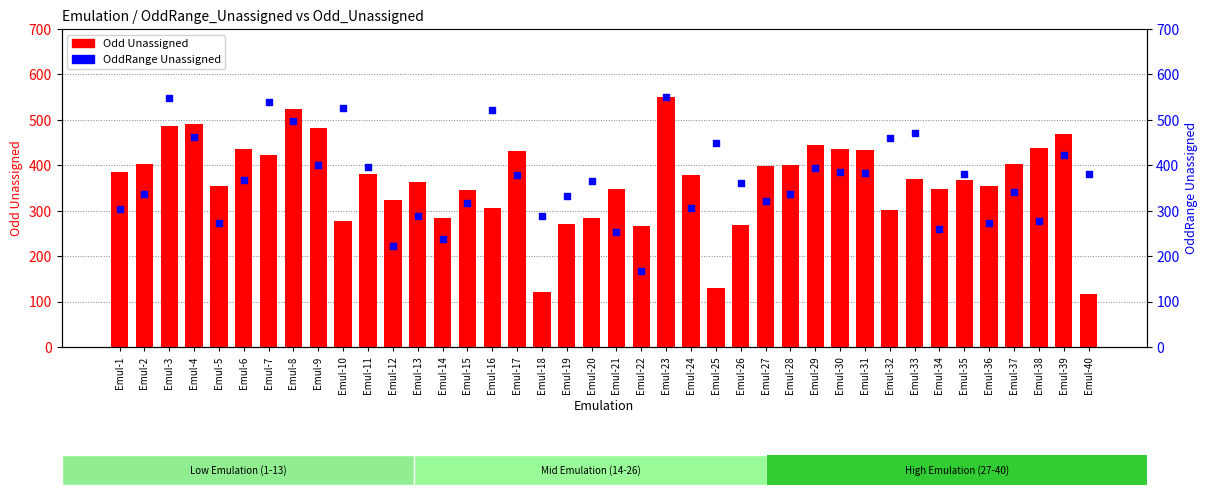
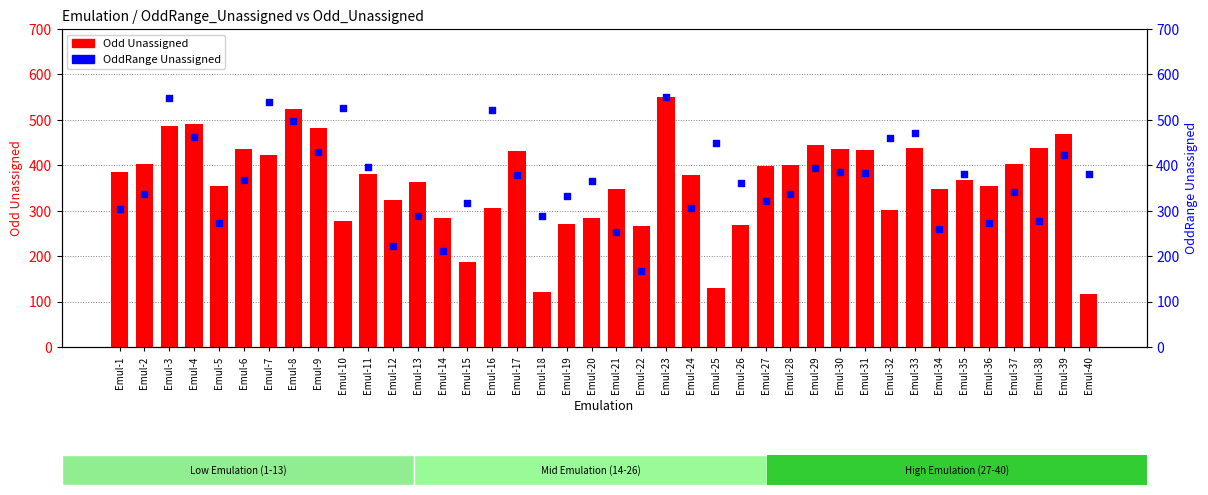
Odd Unassigned, Emul-15: 350 -> 190
Odd Unassigned, Emul-33: 370 -> 440
OddRange Unassigned, Emul-9: 400 -> 430
OddRange Unassigned, Emul-14: 240 -> 210
